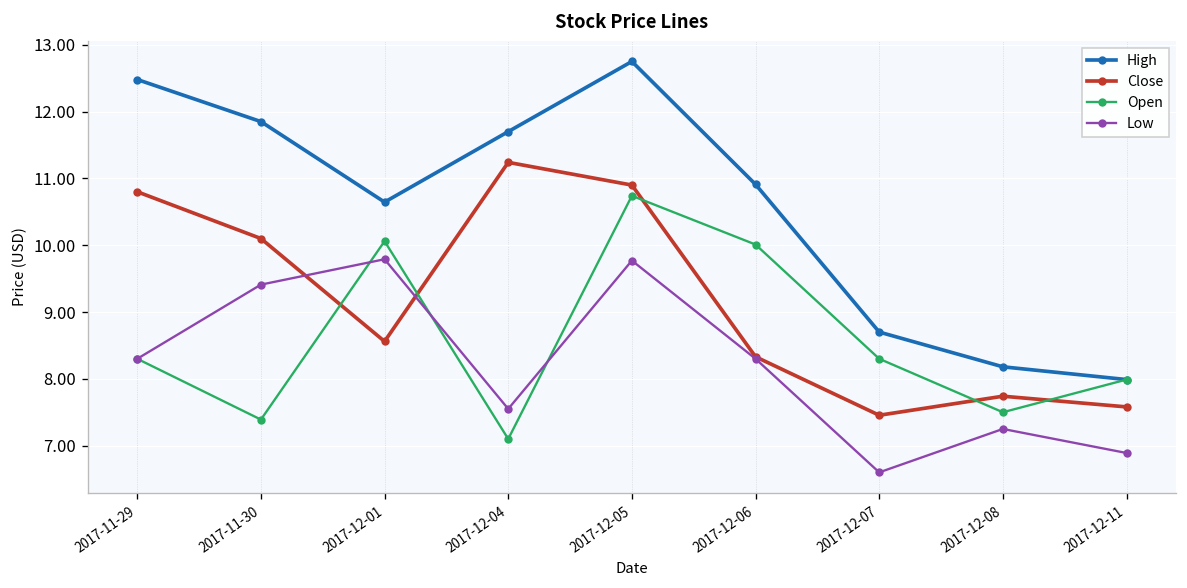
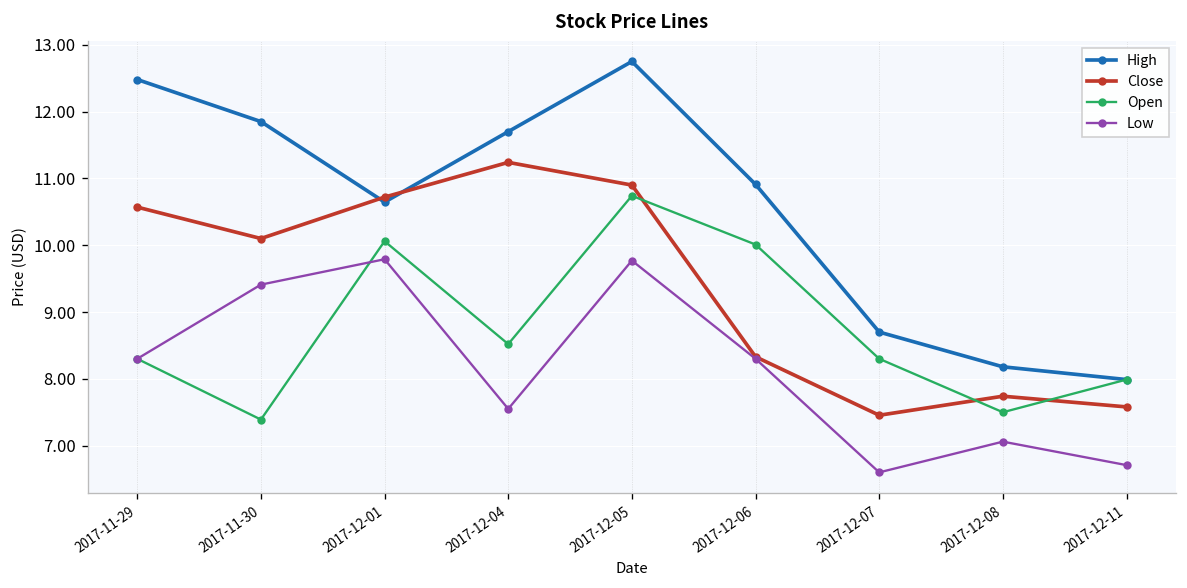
Close, 2017-11-29: 10.8 -> 10.6
Close, 2017-12-01: 8.6 -> 10.7
Open, 2017-12-04: 7.1 -> 8.5
Low, 2017-12-08: 7.3 -> 7.1
Low, 2017-12-11: 6.9 -> 6.7
